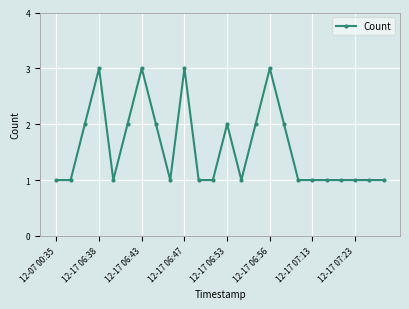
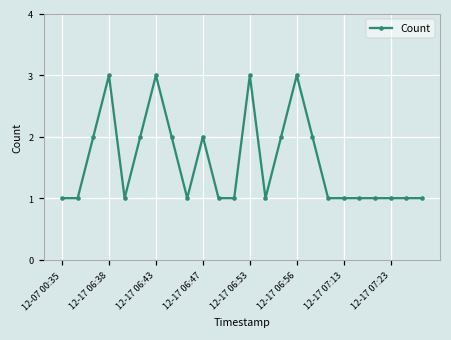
12-17 06:47: 3 -> 2
12-17 06:53: 2 -> 3
